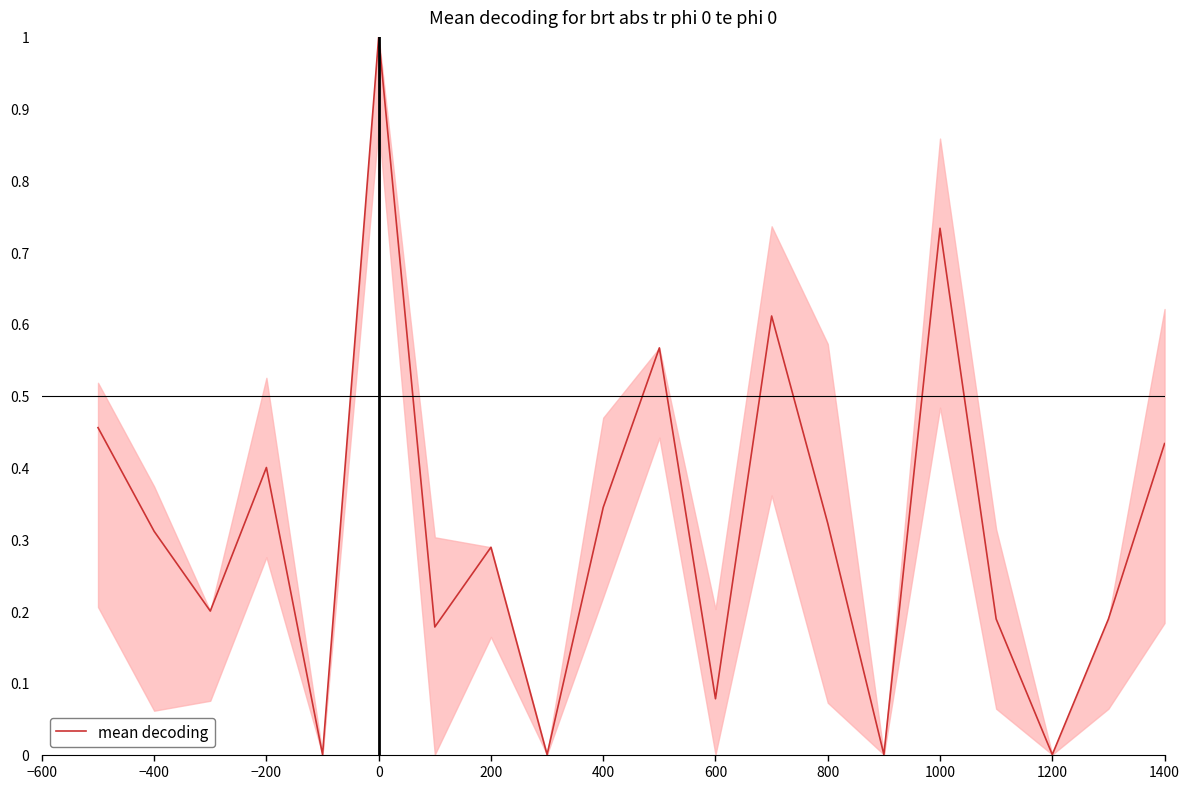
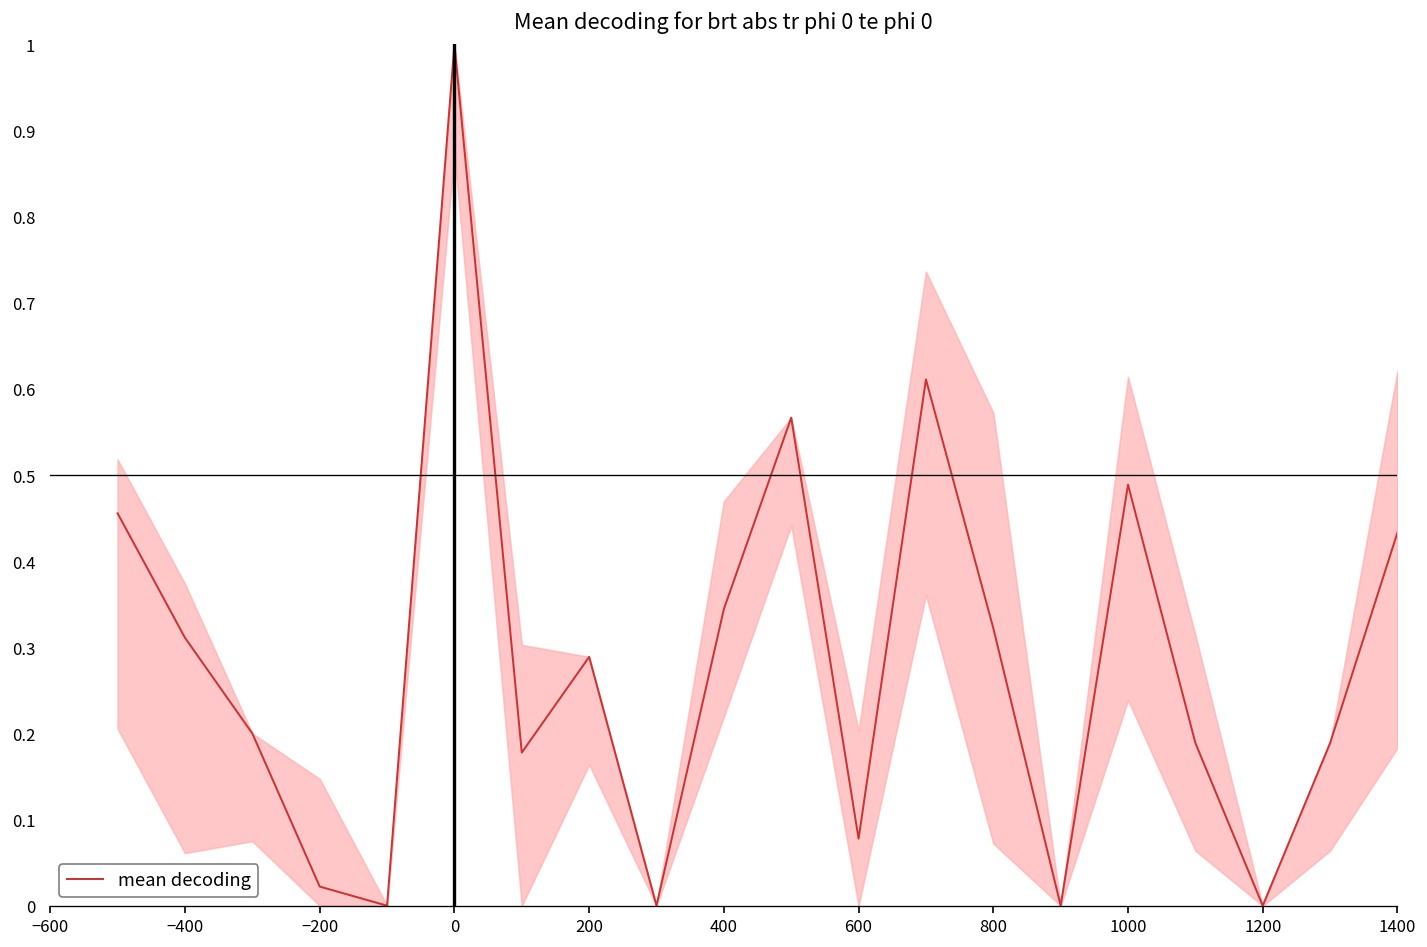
mean decoding, −200: 0.40 -> 0.02
mean decoding, 1000: 0.73 -> 0.49
